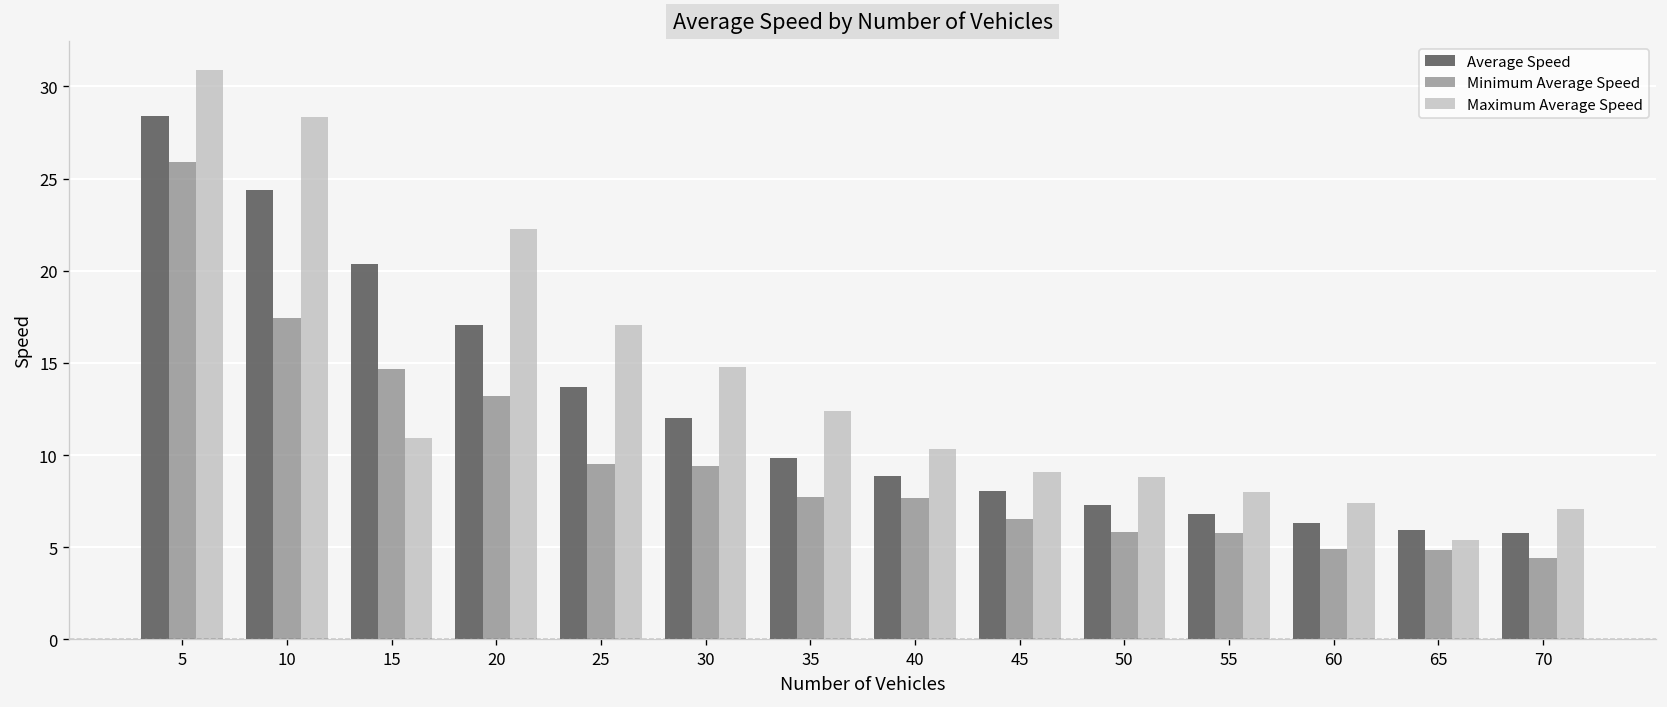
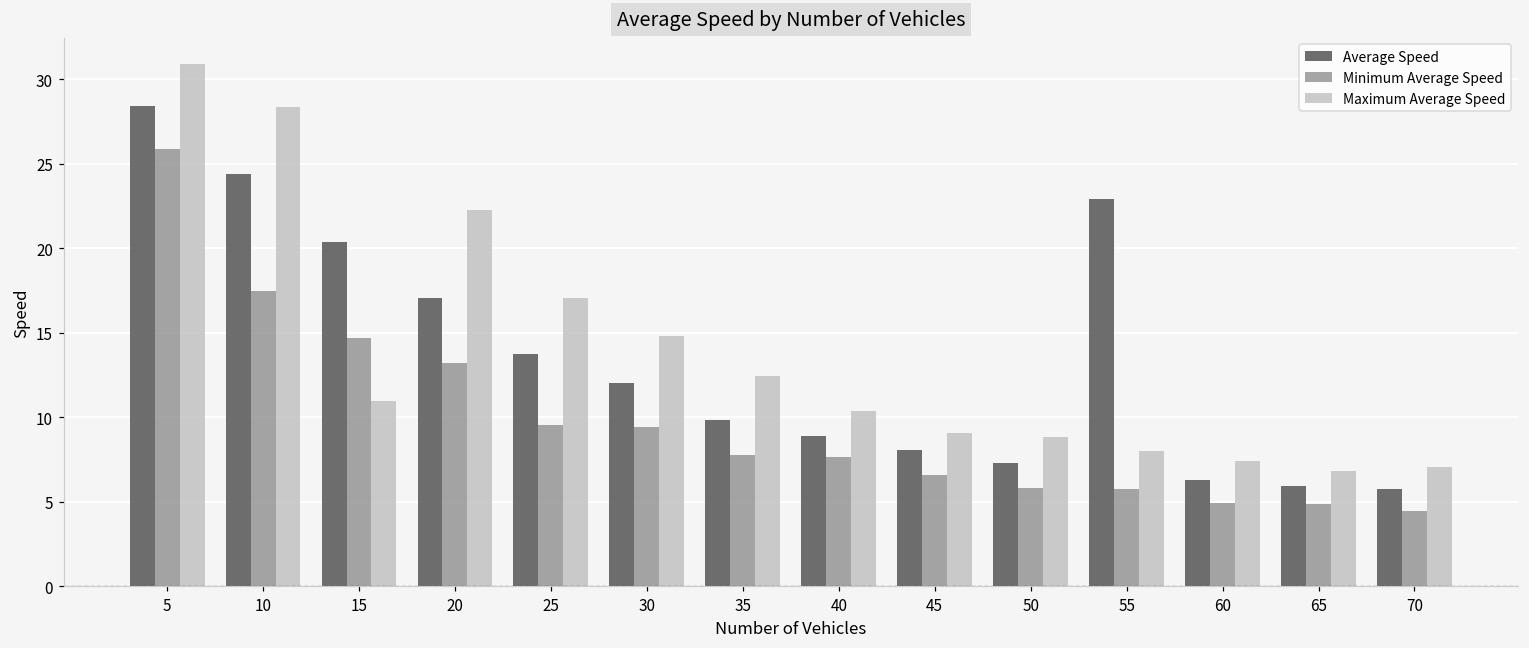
Average Speed, 55: 6.8 -> 22.9
Maximum Average Speed, 65: 5.4 -> 6.8
